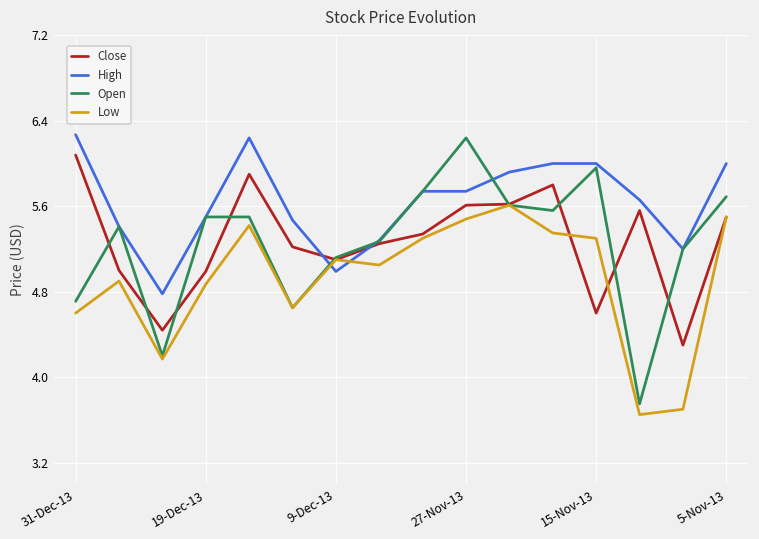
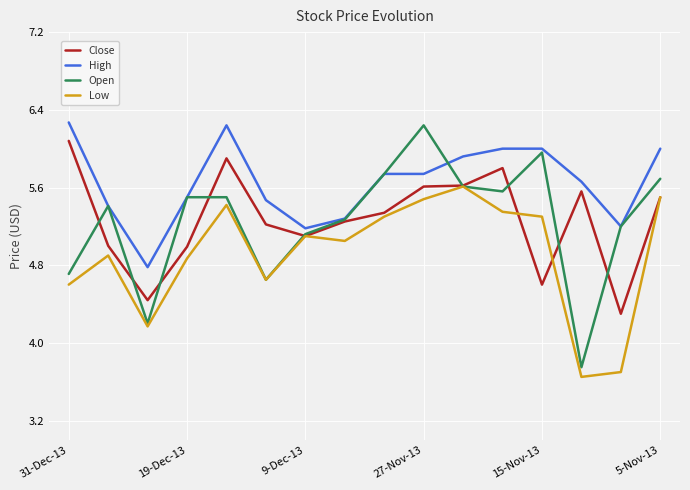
High, 9-Dec-13: 5.0 -> 5.2
